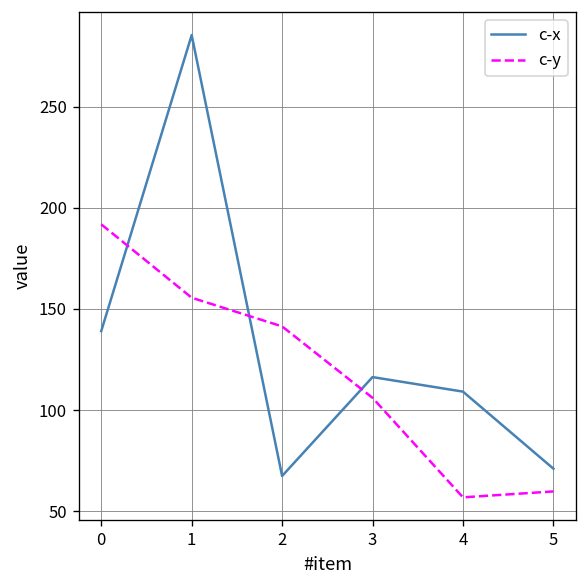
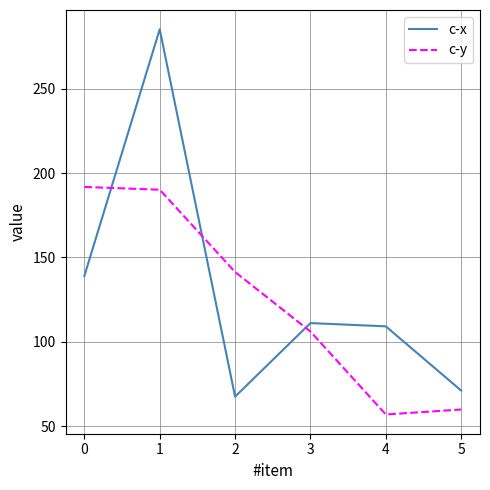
c-y, 1: 156 -> 190
c-x, 3: 116 -> 111
